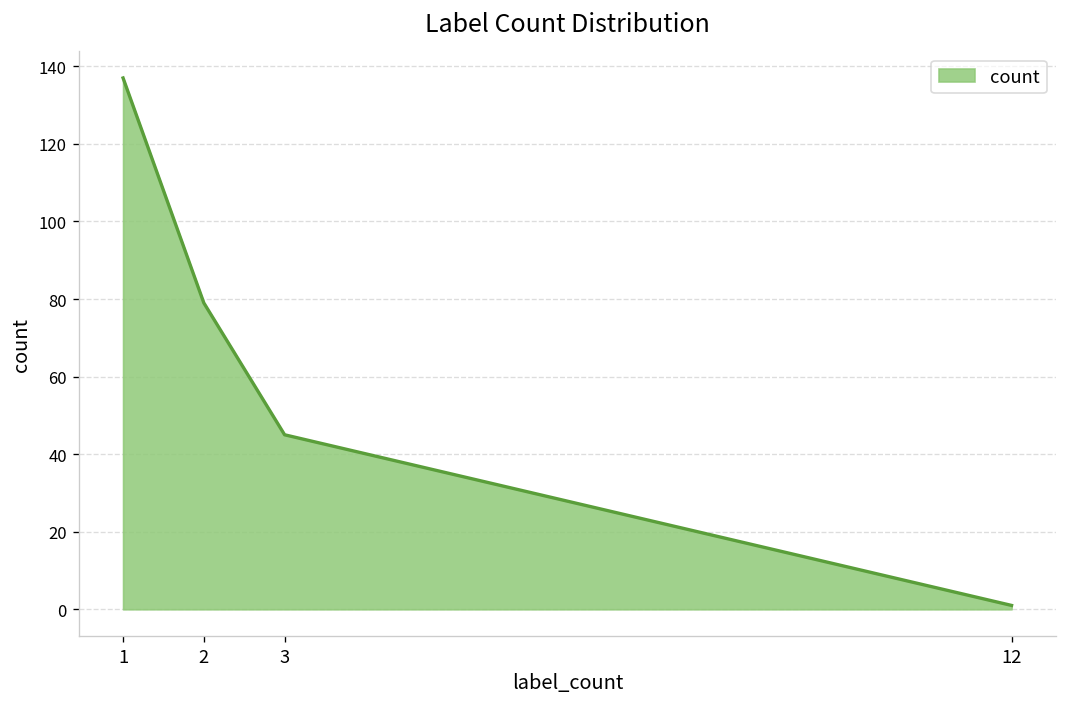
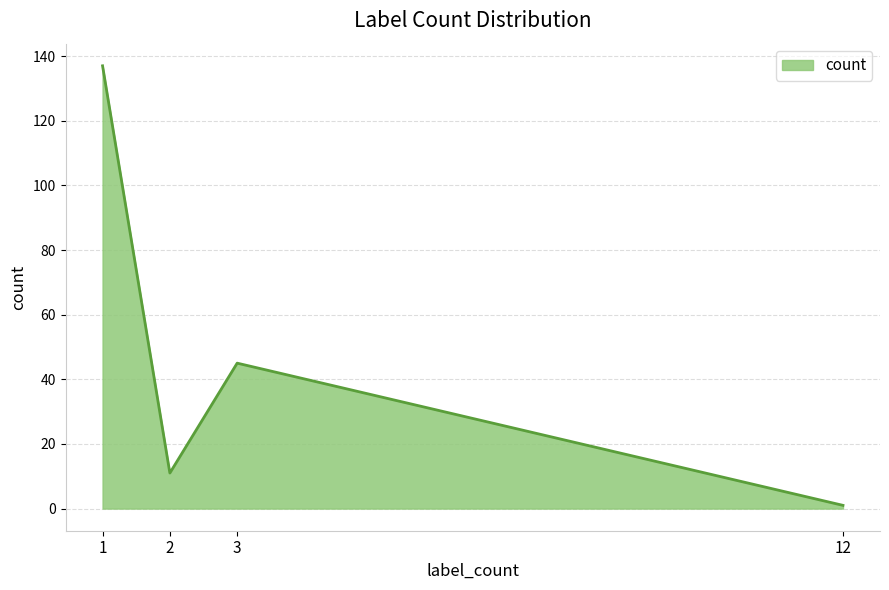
2: 79 -> 11
